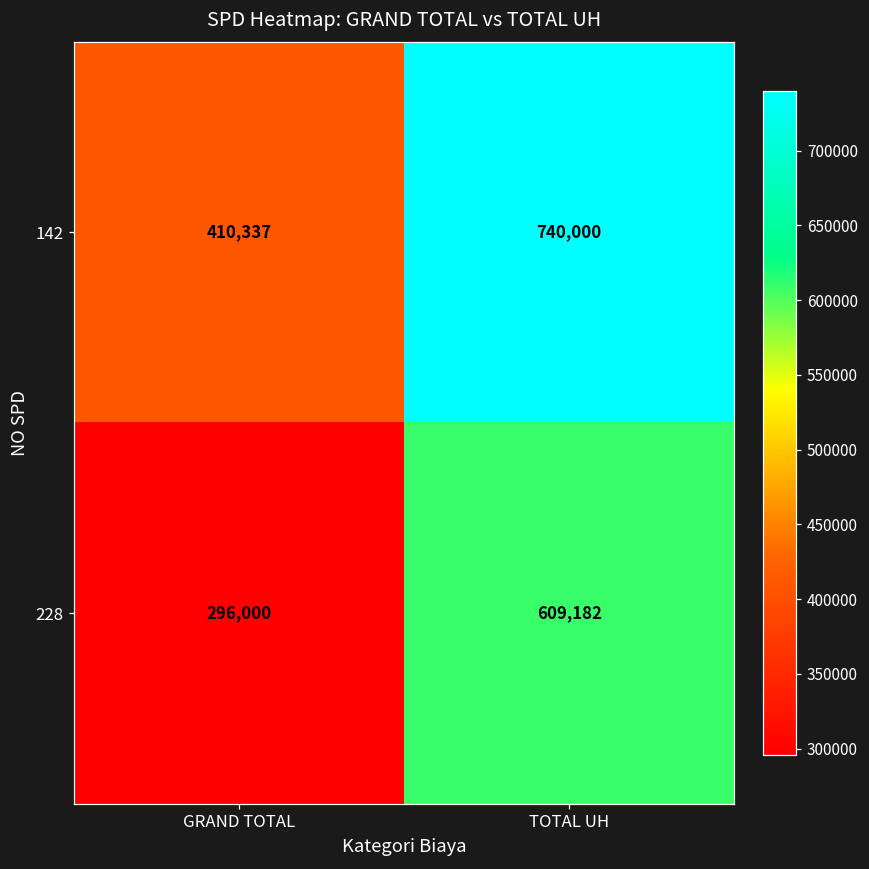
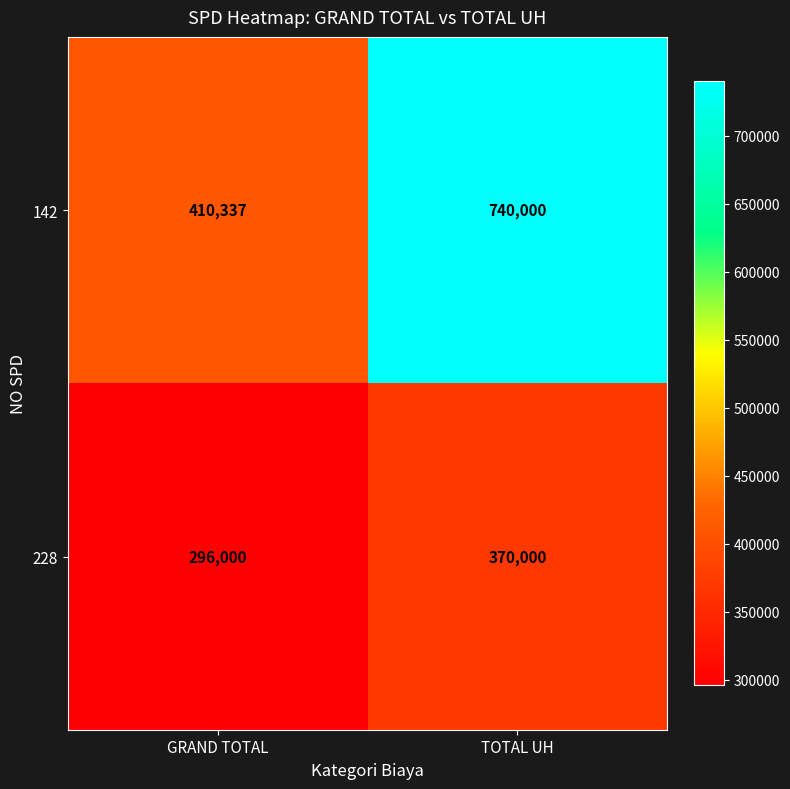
228, TOTAL UH: 609,182 -> 370,000
